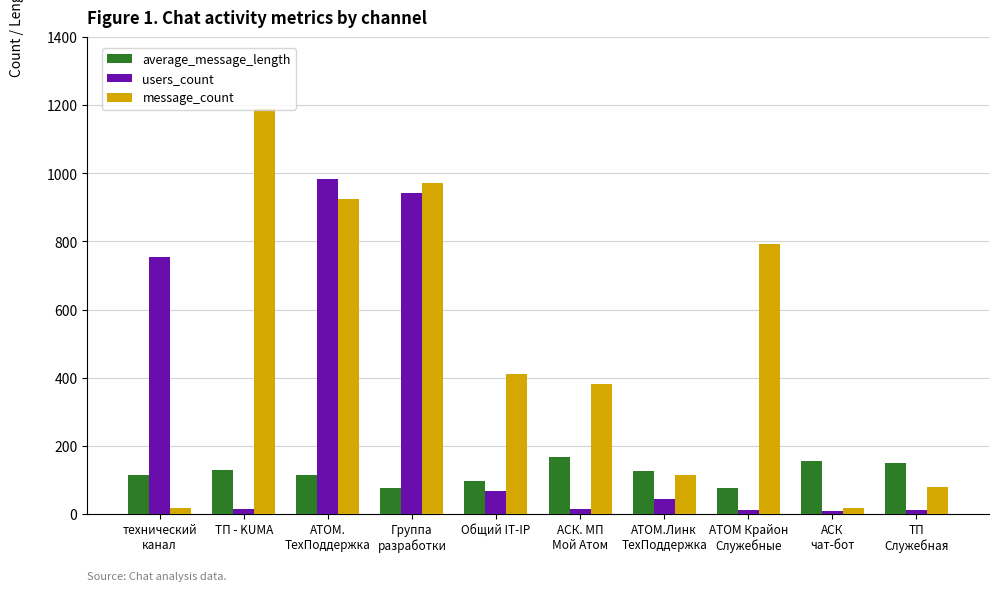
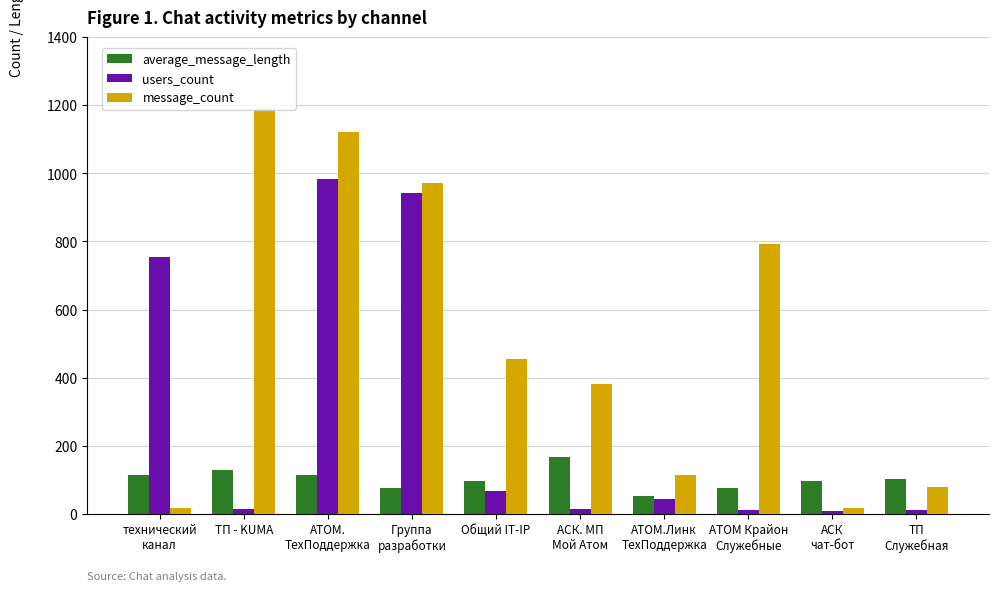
message_count, АТОМ. ТехПоддержка: 930 -> 1120
message_count, Общий IT-IP: 410 -> 460
average_message_length, АТОМ.Линк ТехПоддержка: 120 -> 50
average_message_length, АСК чат-бот: 150 -> 100
average_message_length, ТП Служебная: 150 -> 100
